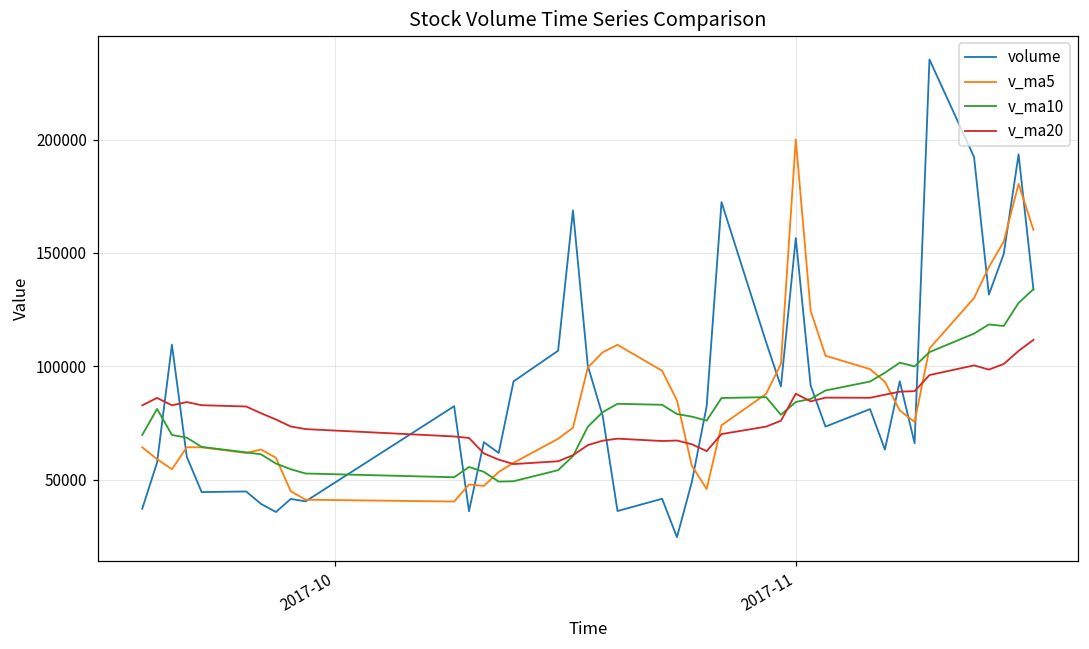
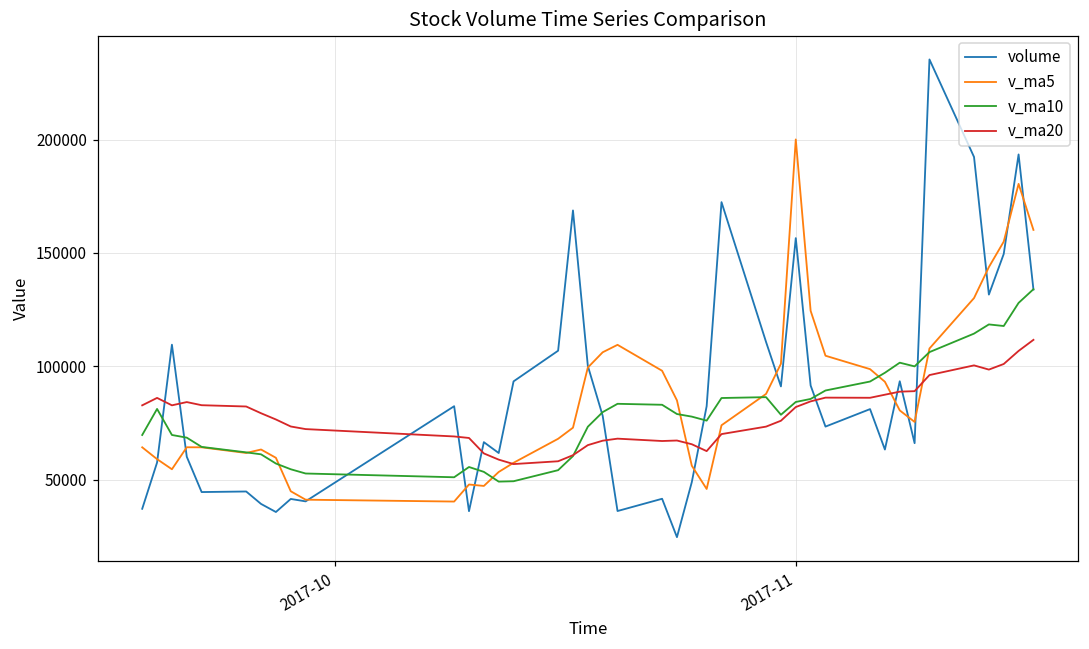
v_ma20, 2017-11: 88000 -> 82000
